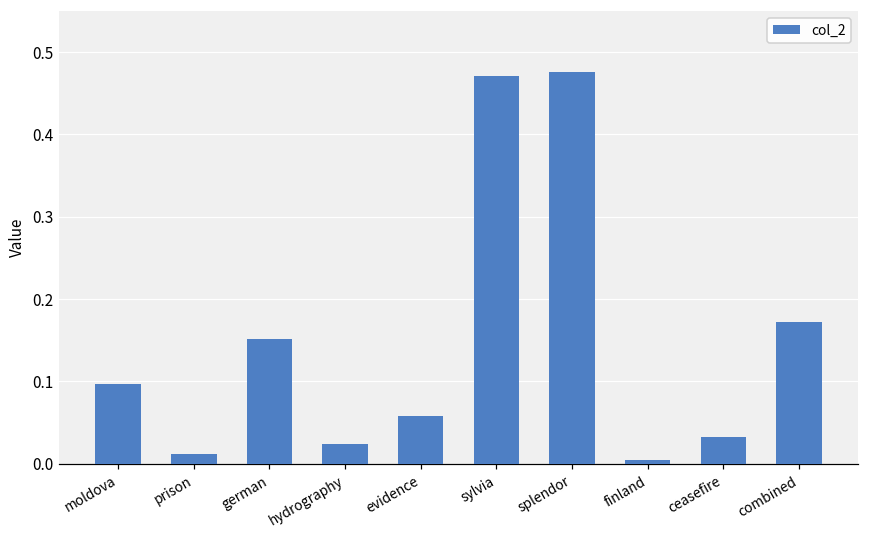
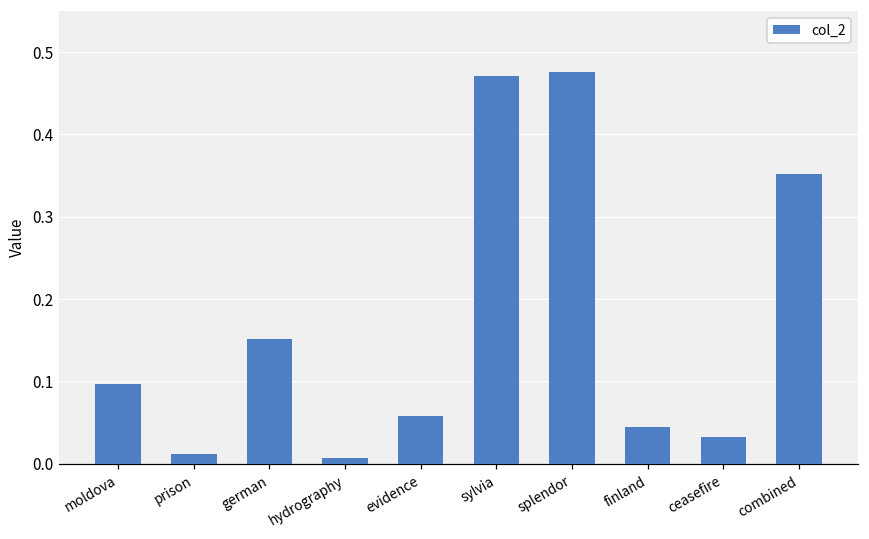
hydrography: 0.02 -> 0.01
finland: 0.00 -> 0.04
combined: 0.17 -> 0.35
